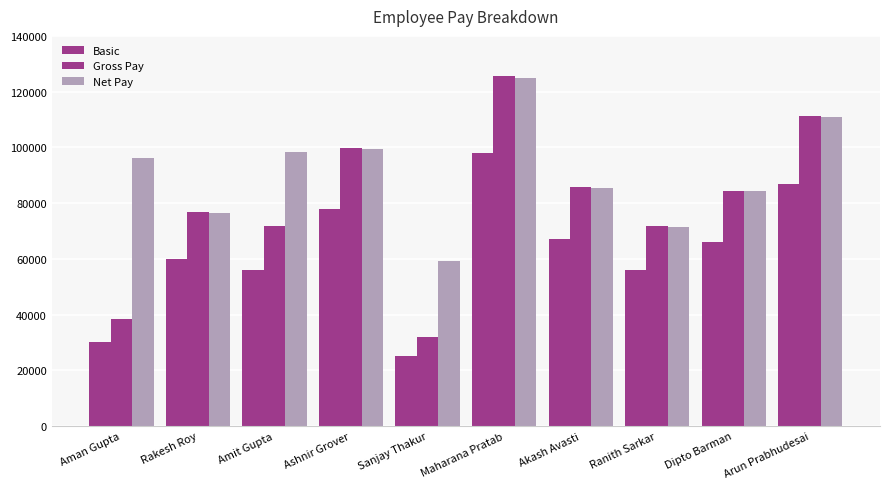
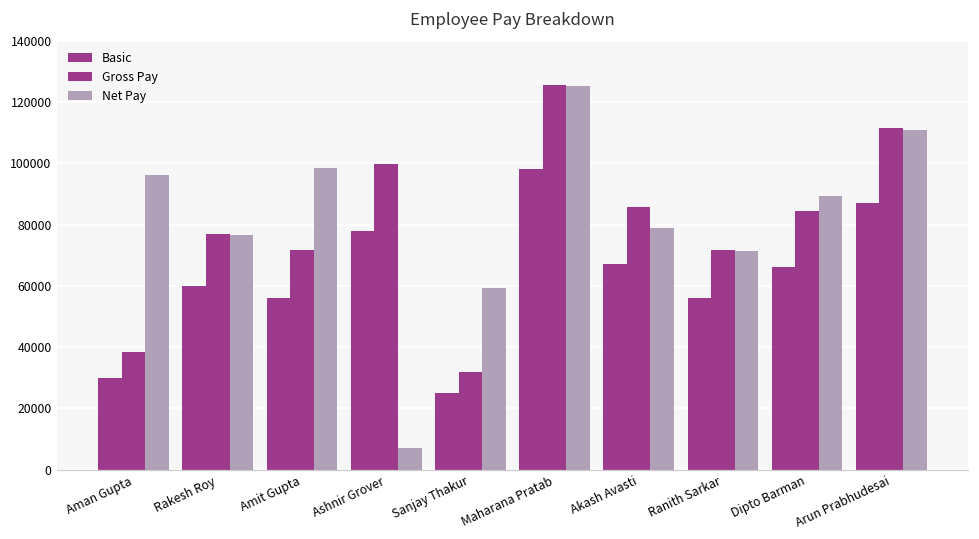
Net Pay, Ashnir Grover: 100000 -> 7000
Net Pay, Akash Avasti: 86000 -> 79000
Net Pay, Dipto Barman: 84000 -> 89000
